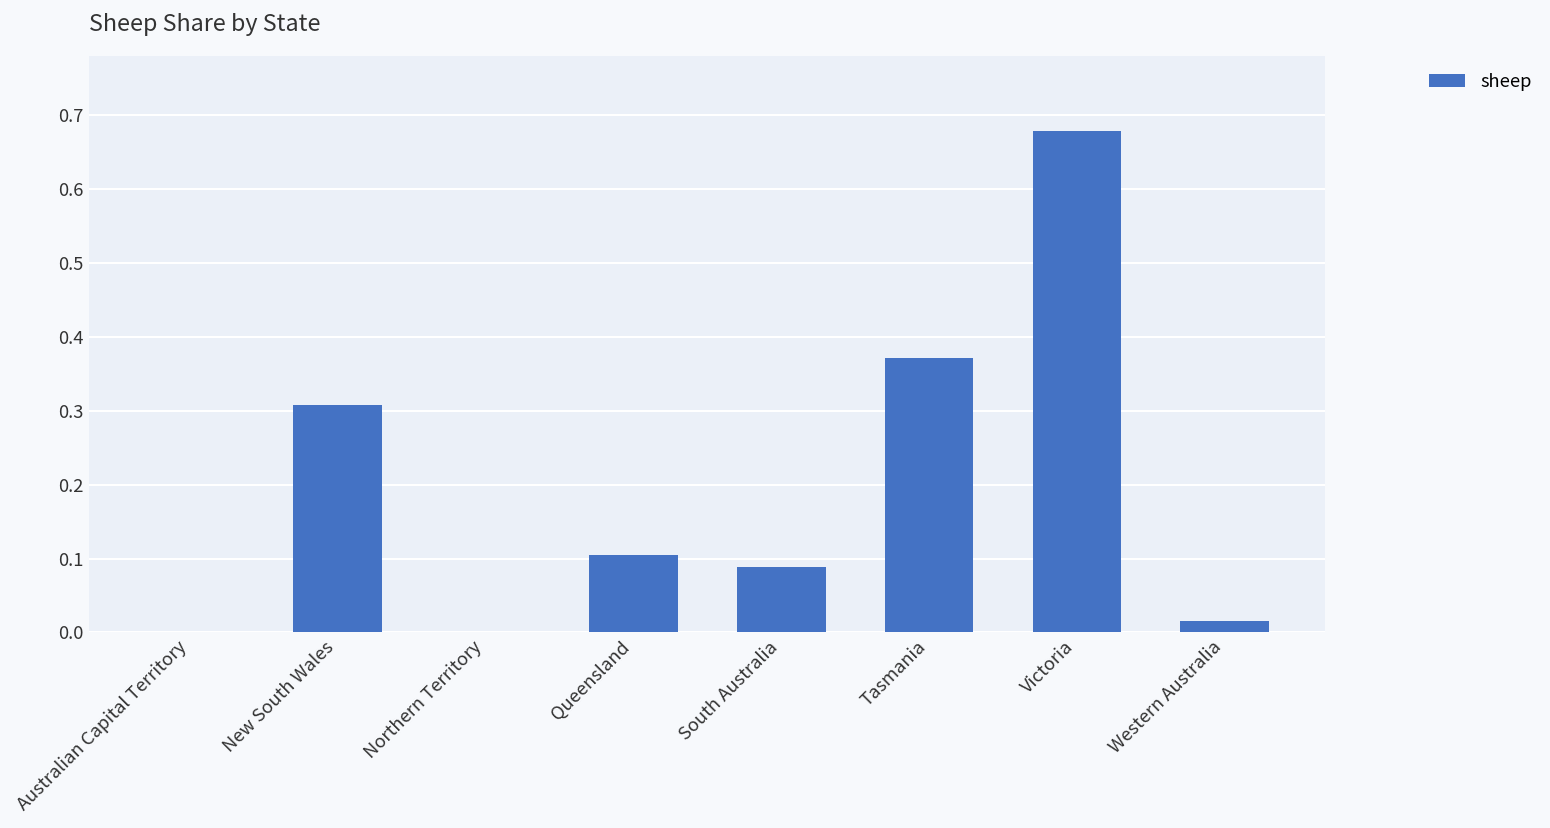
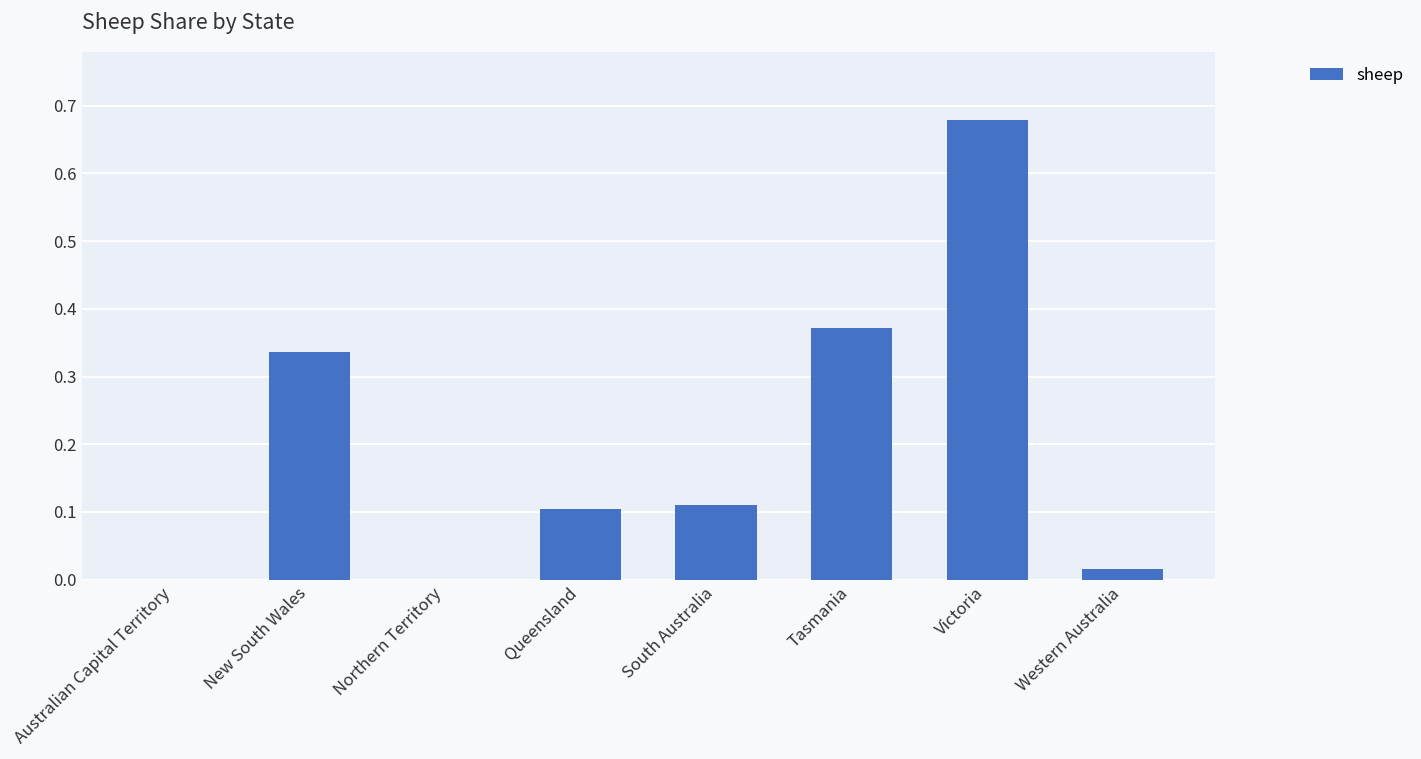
New South Wales: 0.31 -> 0.34
South Australia: 0.09 -> 0.11
